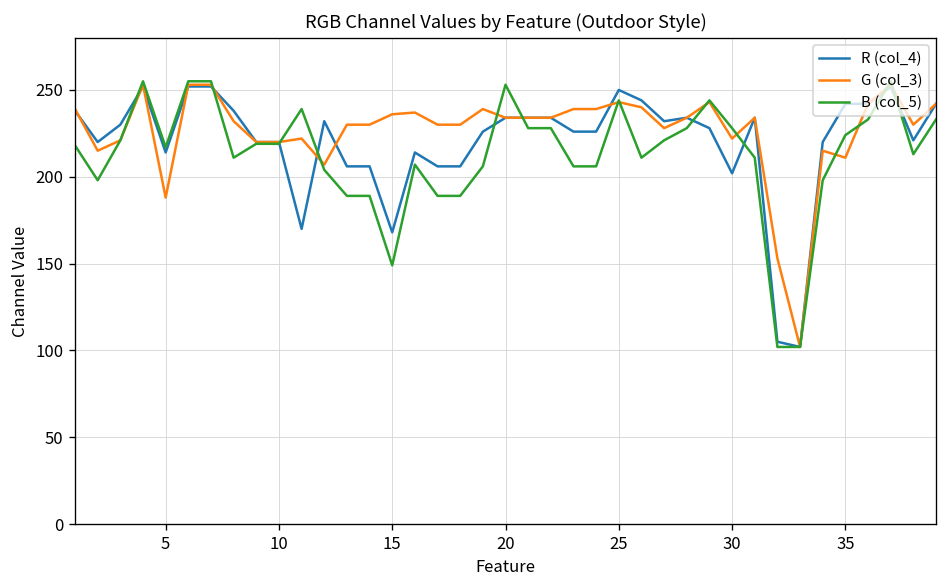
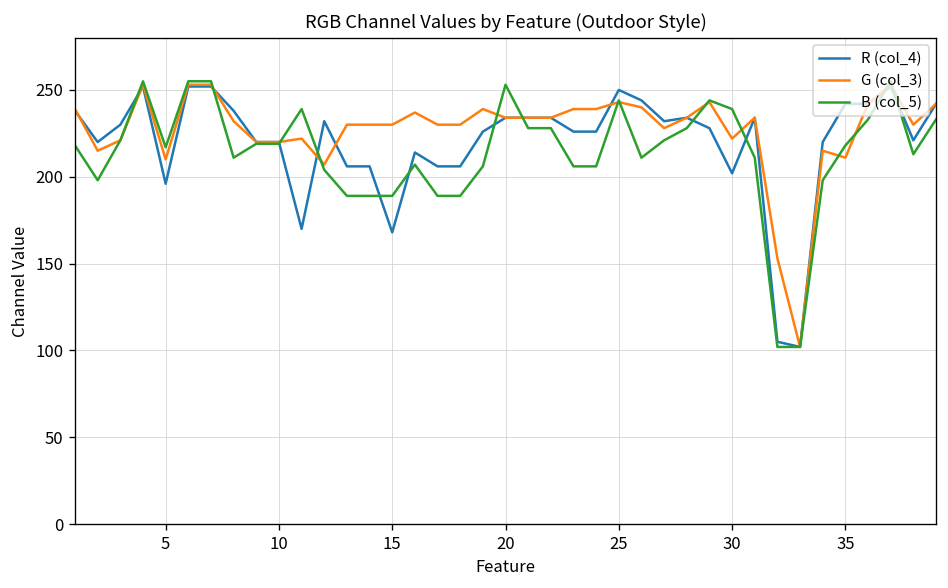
R (col_4), 5: 214 -> 196
G (col_3), 5: 188 -> 210
G (col_3), 15: 236 -> 230
B (col_5), 15: 149 -> 189
B (col_5), 30: 228 -> 239
B (col_5), 35: 224 -> 218
